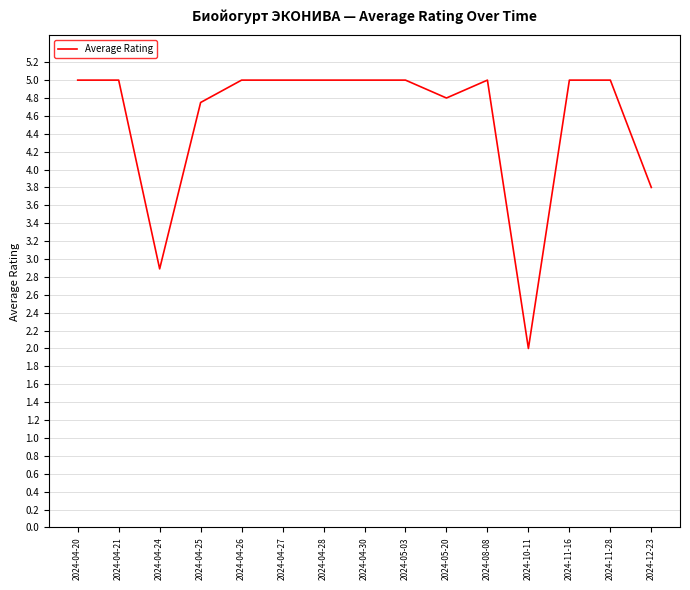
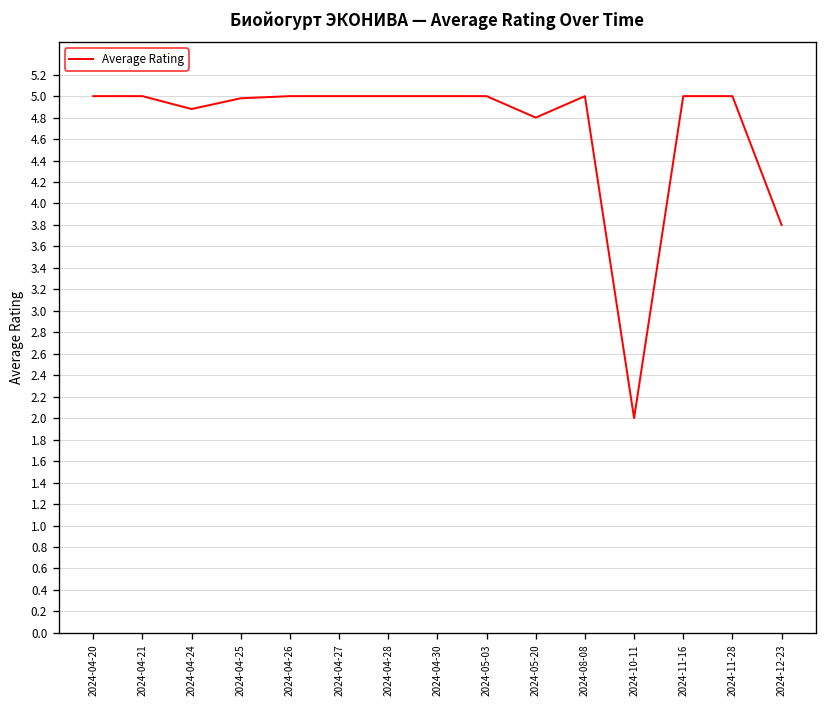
2024-04-24: 2.9 -> 4.9
2024-04-25: 4.8 -> 5.0
